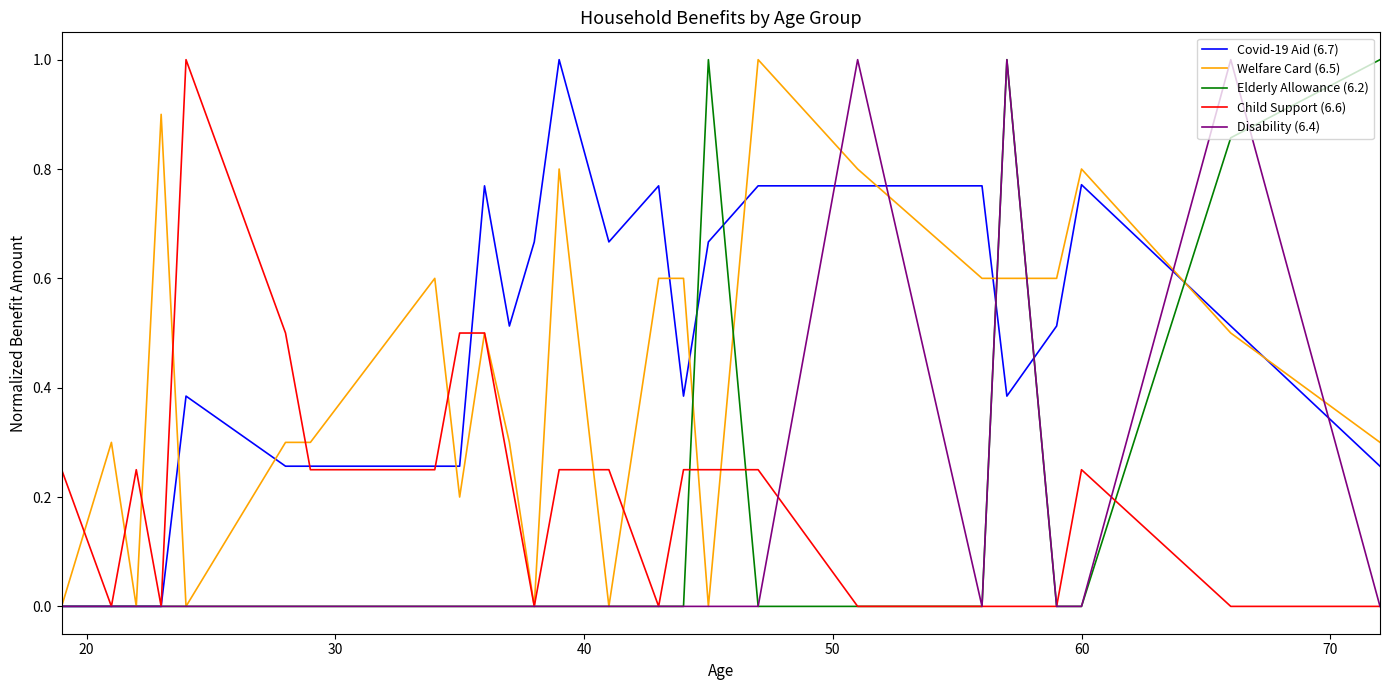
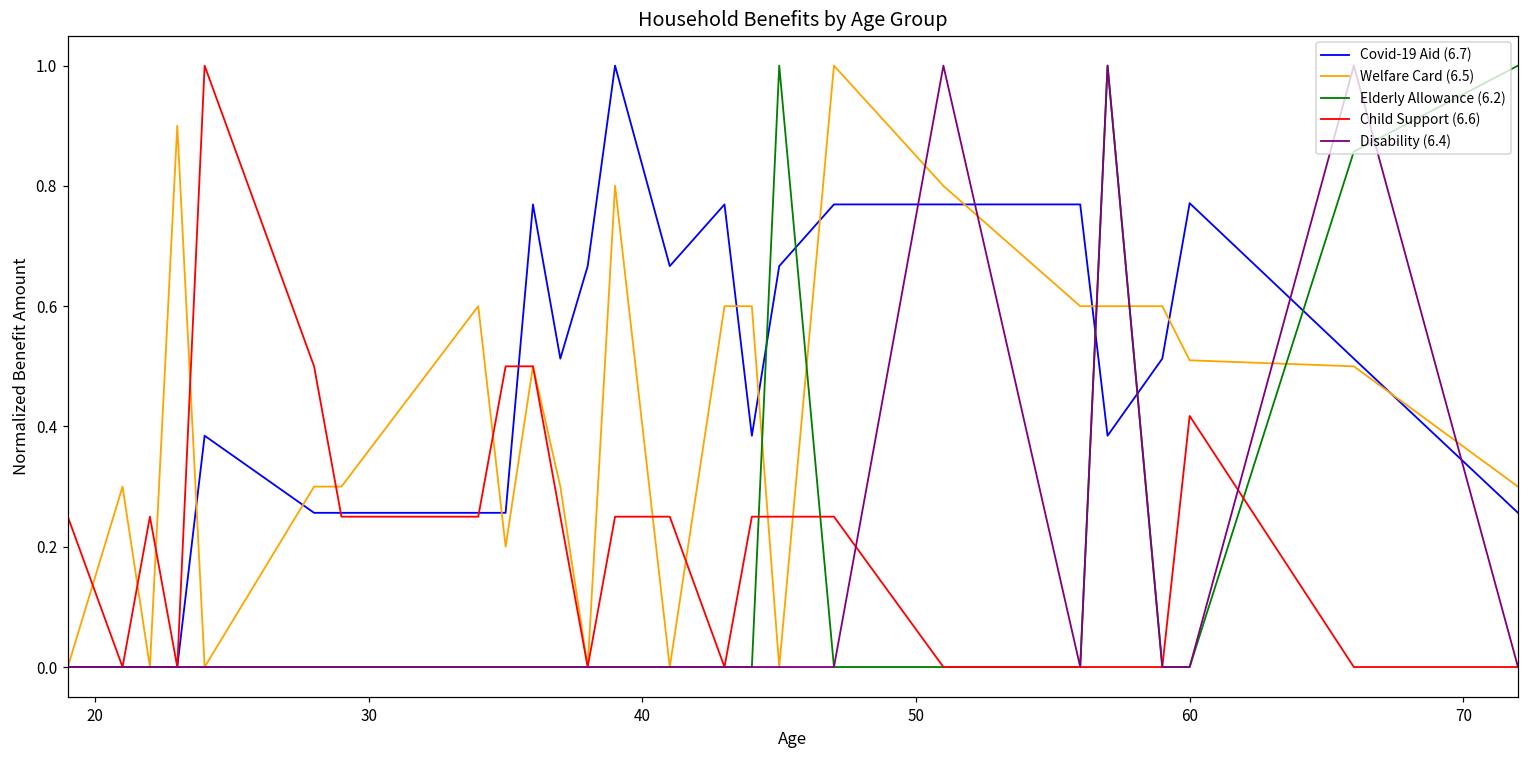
Welfare Card (6.5), 60: 0.80 -> 0.51
Child Support (6.6), 60: 0.25 -> 0.42
